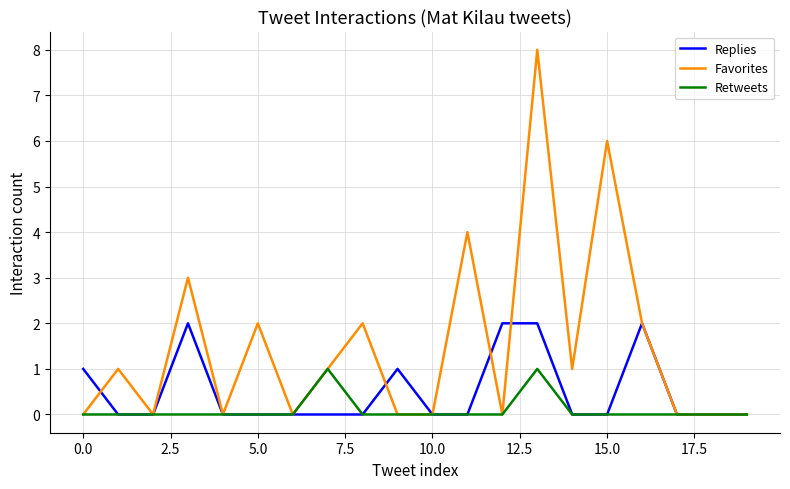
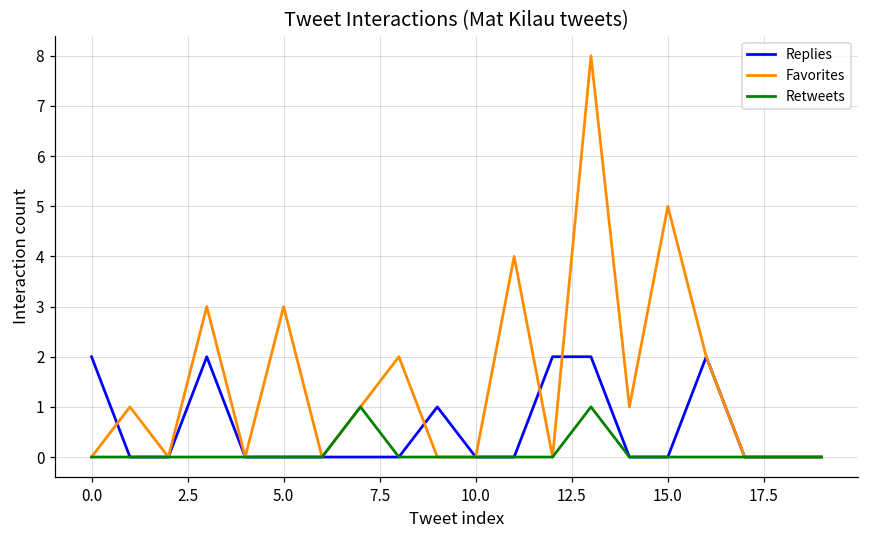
Replies, 0.0: 1 -> 2
Favorites, 5.0: 2 -> 3
Favorites, 15.0: 6 -> 5
